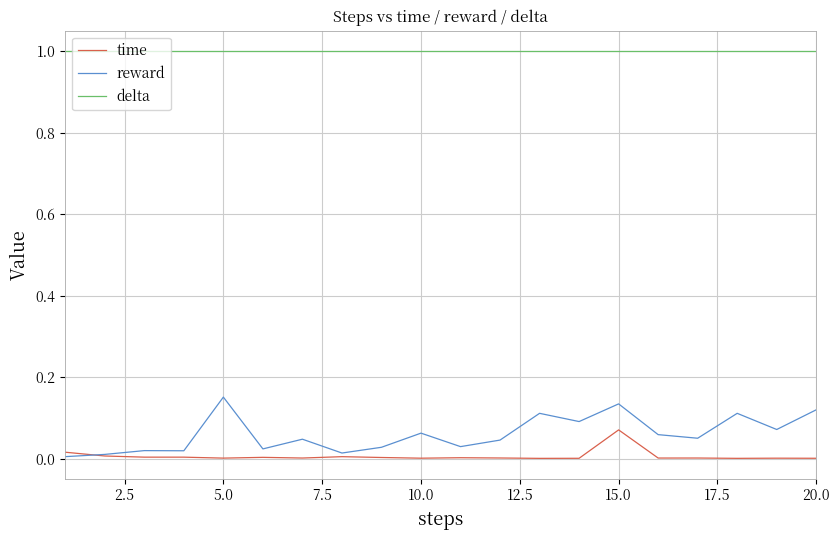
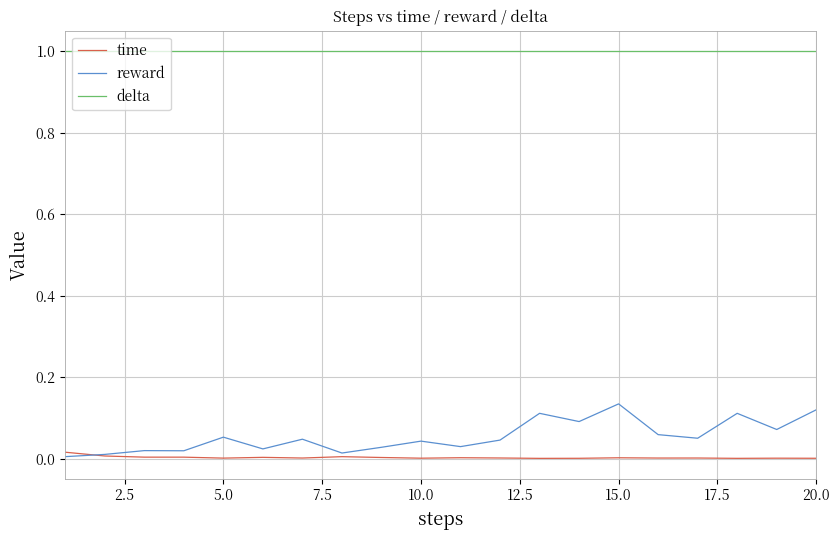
reward, 5.0: 0.15 -> 0.05
reward, 10.0: 0.06 -> 0.04
time, 15.0: 0.07 -> 0.00
